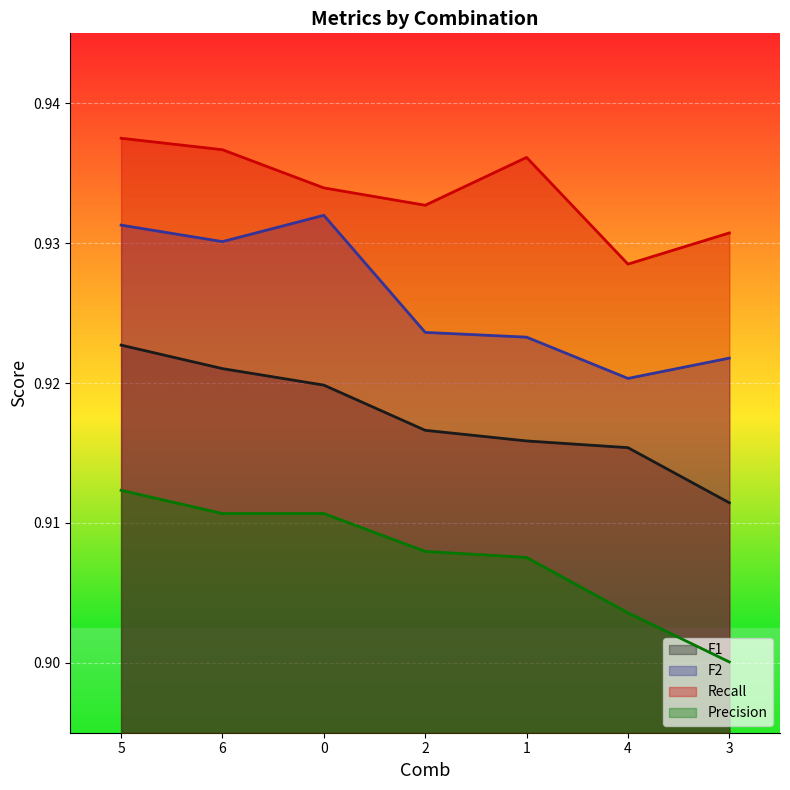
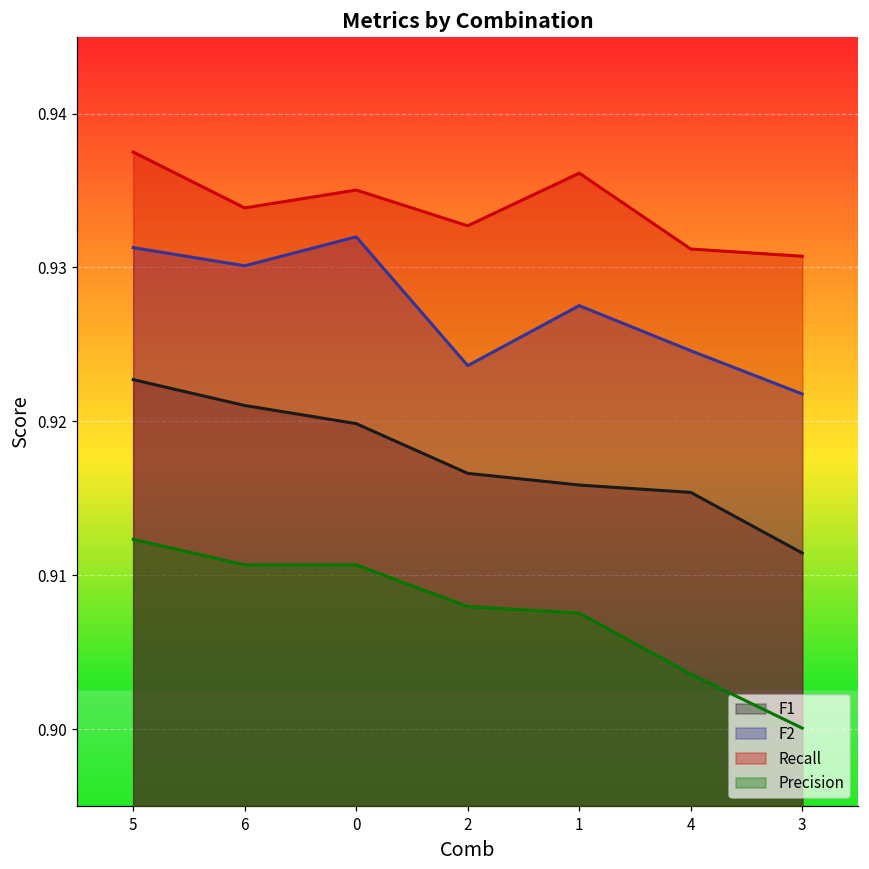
Recall, 6: 0.9367 -> 0.9339
Recall, 0: 0.9340 -> 0.9350
F2, 1: 0.9233 -> 0.9275
F2, 4: 0.9203 -> 0.9246
Recall, 4: 0.9285 -> 0.9312
